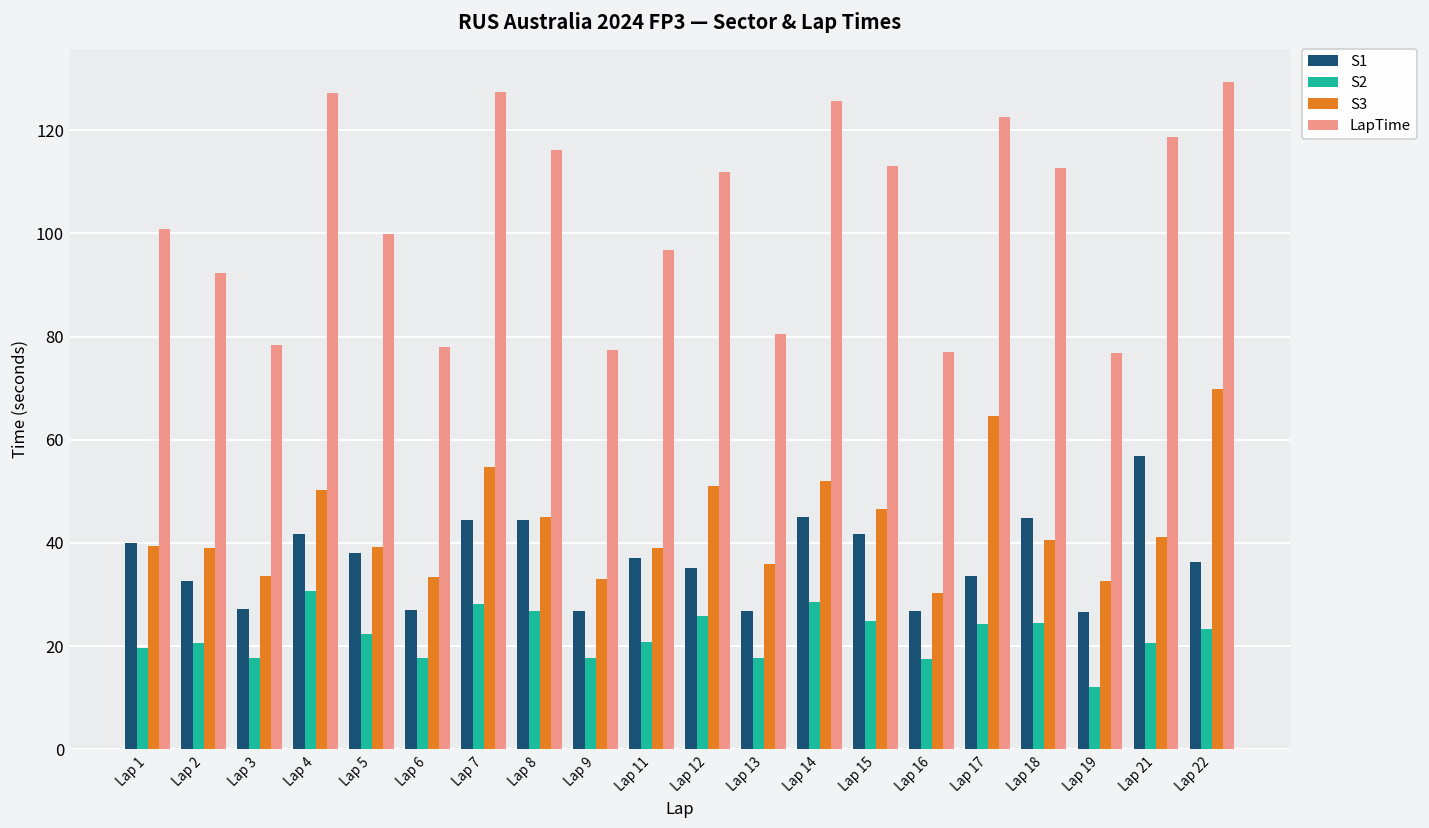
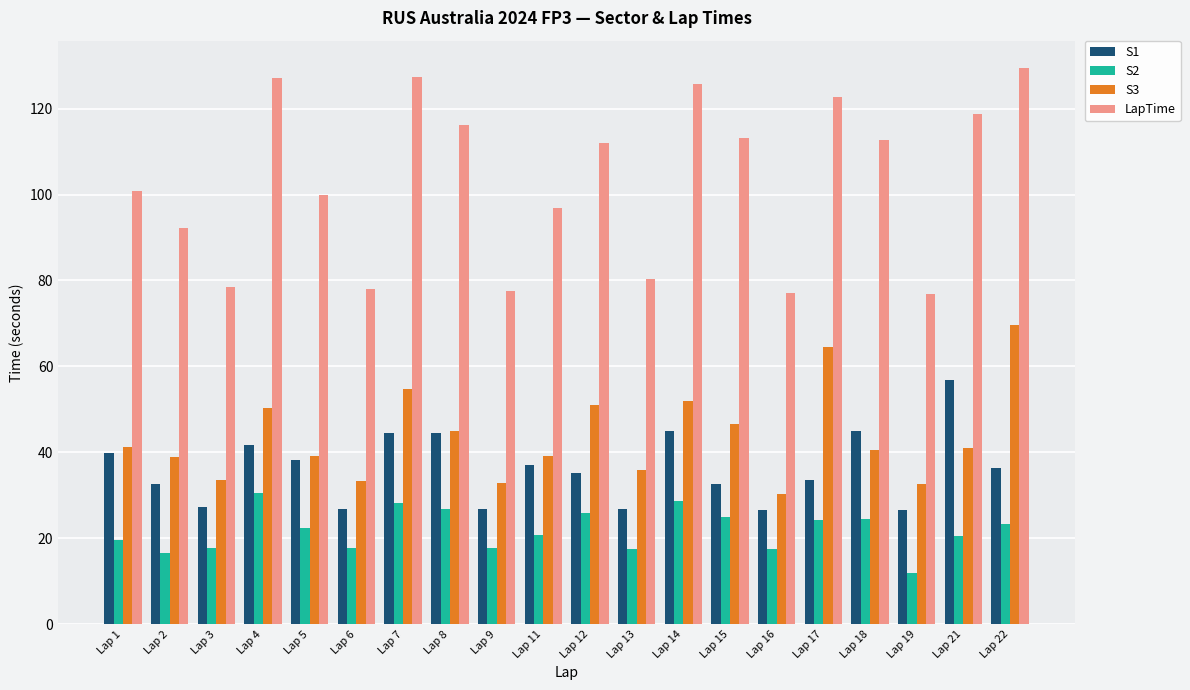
S3, Lap 1: 39 -> 41
S2, Lap 2: 21 -> 17
S1, Lap 15: 42 -> 33
